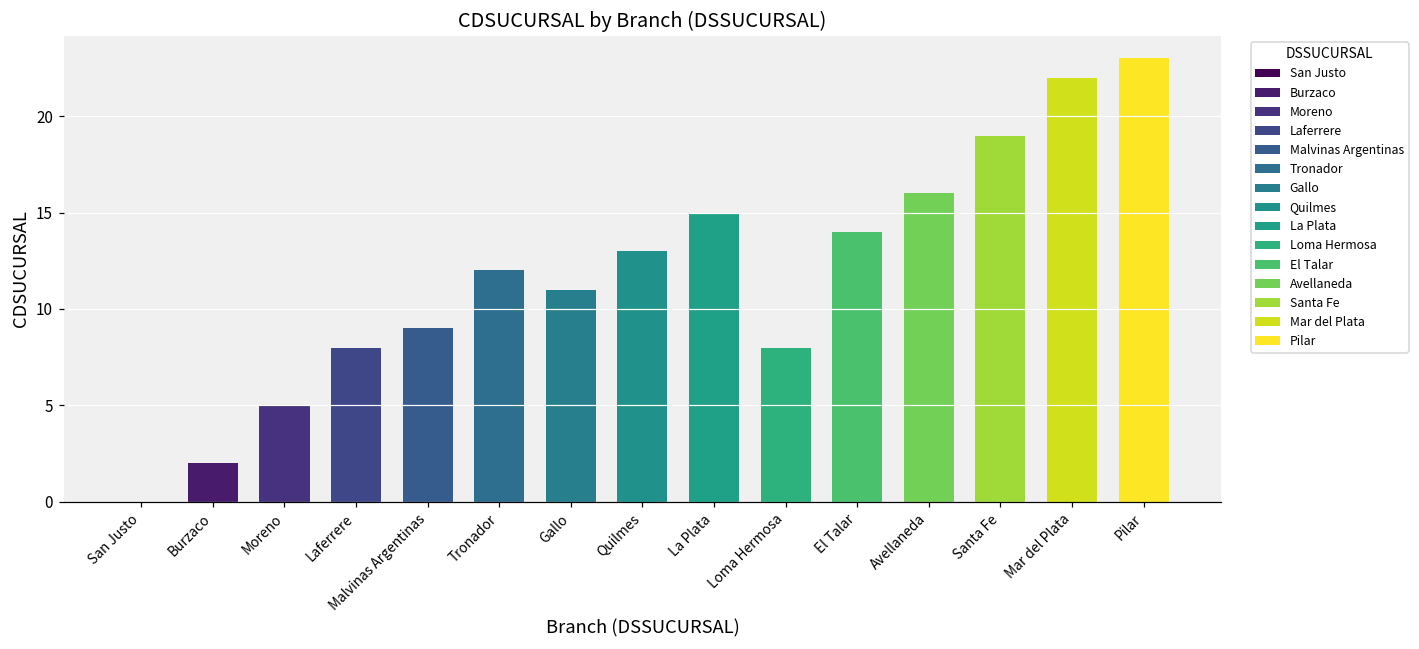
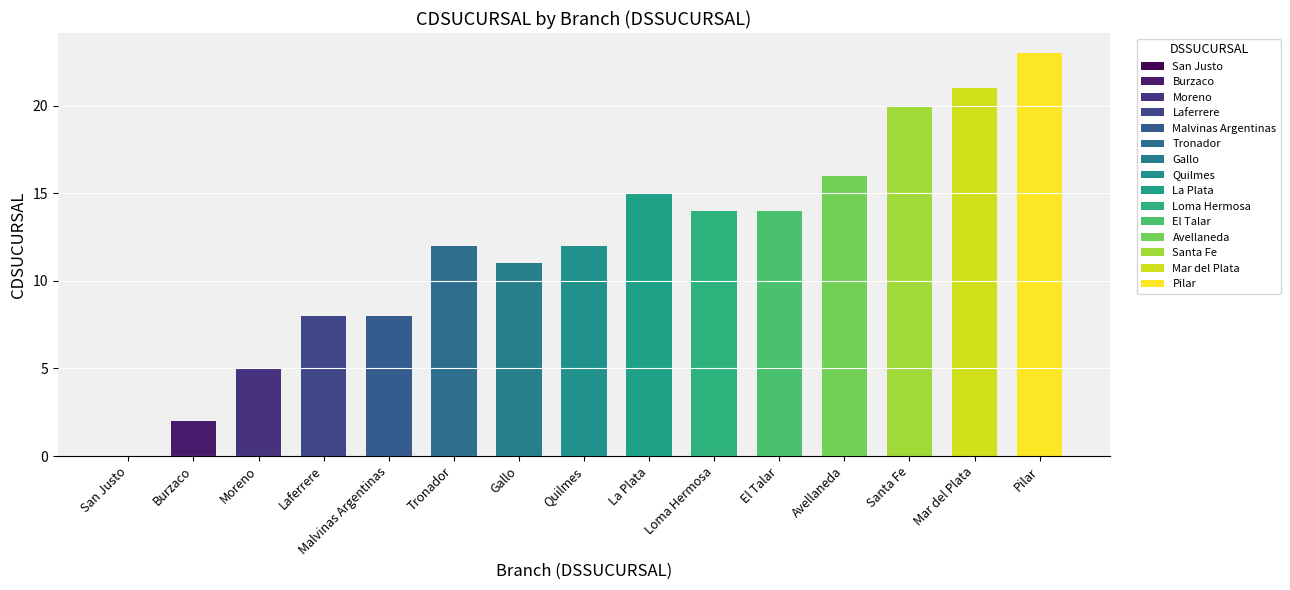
Malvinas Argentinas: 9 -> 8
Quilmes: 13 -> 12
Loma Hermosa: 8 -> 14
Santa Fe: 19 -> 20
Mar del Plata: 22 -> 21
